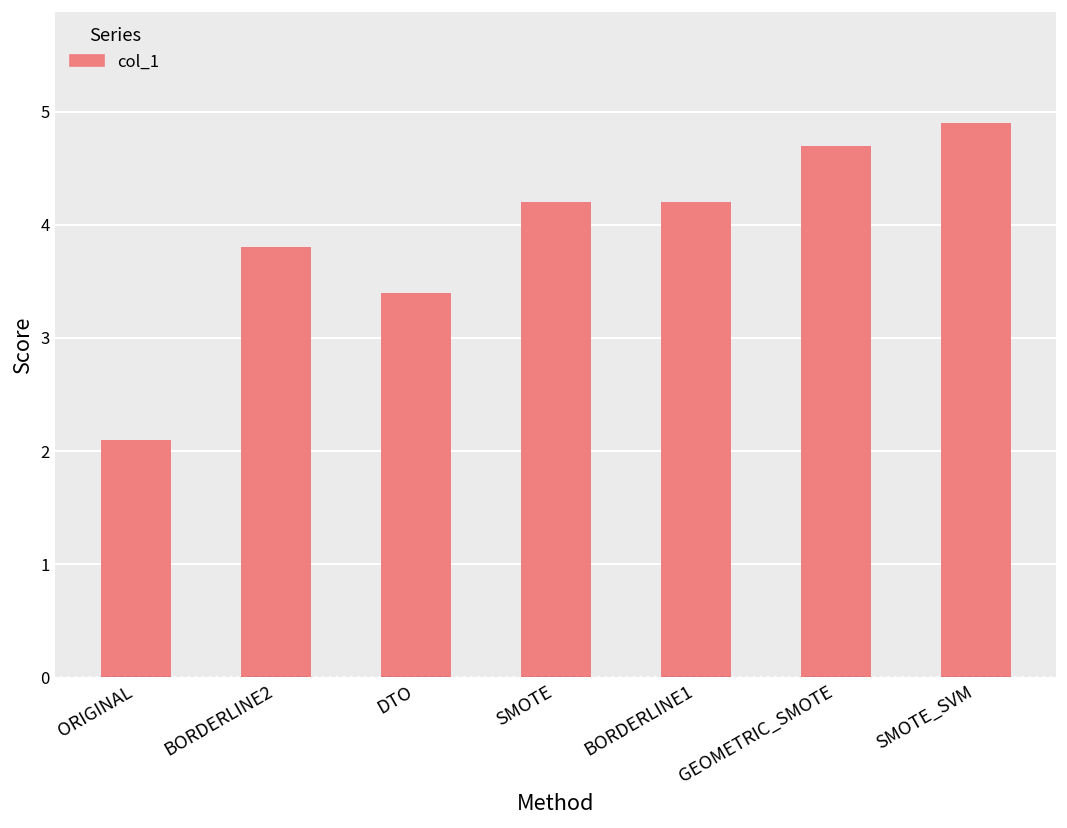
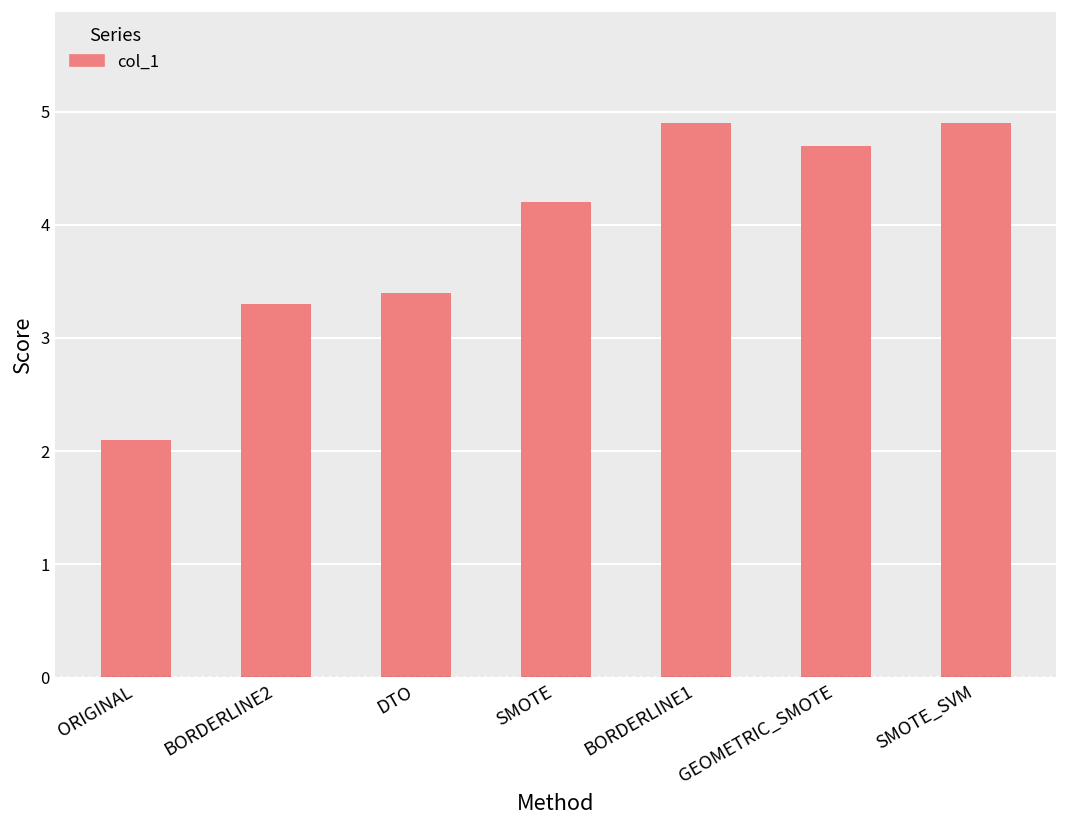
BORDERLINE2: 3.8 -> 3.3
BORDERLINE1: 4.2 -> 4.9
